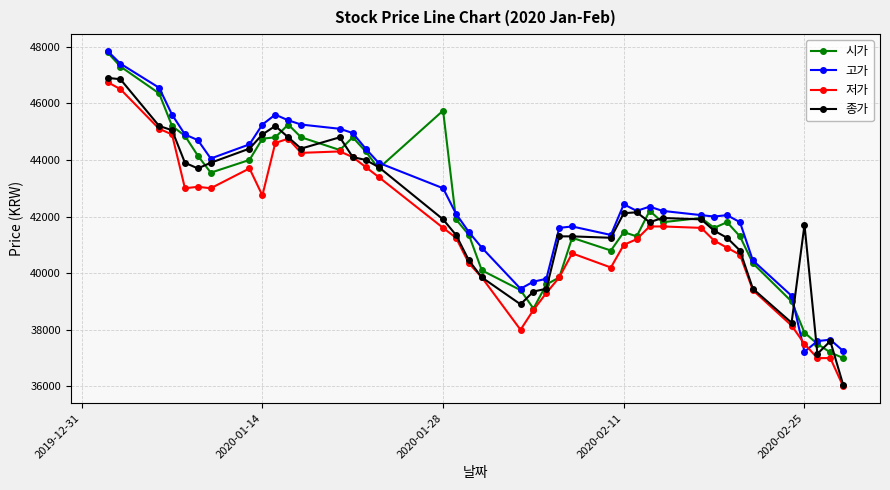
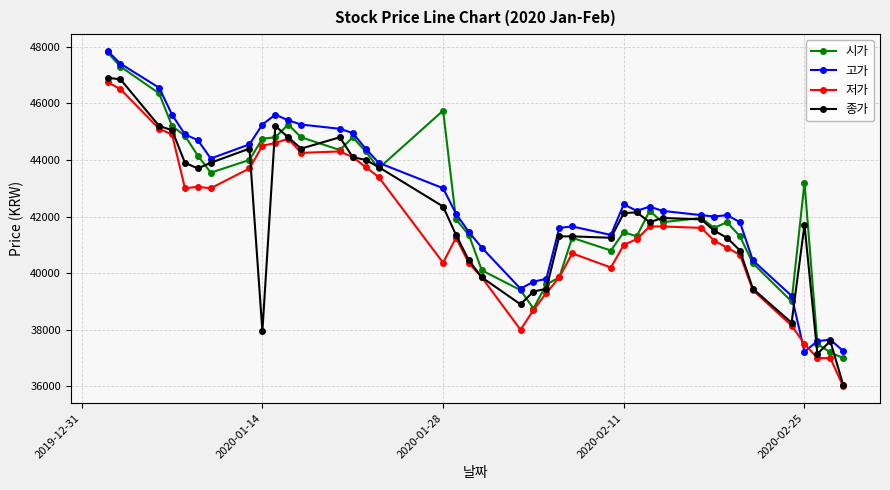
저가, 2020-01-14: 42700 -> 44500
종가, 2020-01-14: 44900 -> 38000
저가, 2020-01-28: 41600 -> 40400
종가, 2020-01-28: 41900 -> 42400
시가, 2020-02-25: 37900 -> 43200
